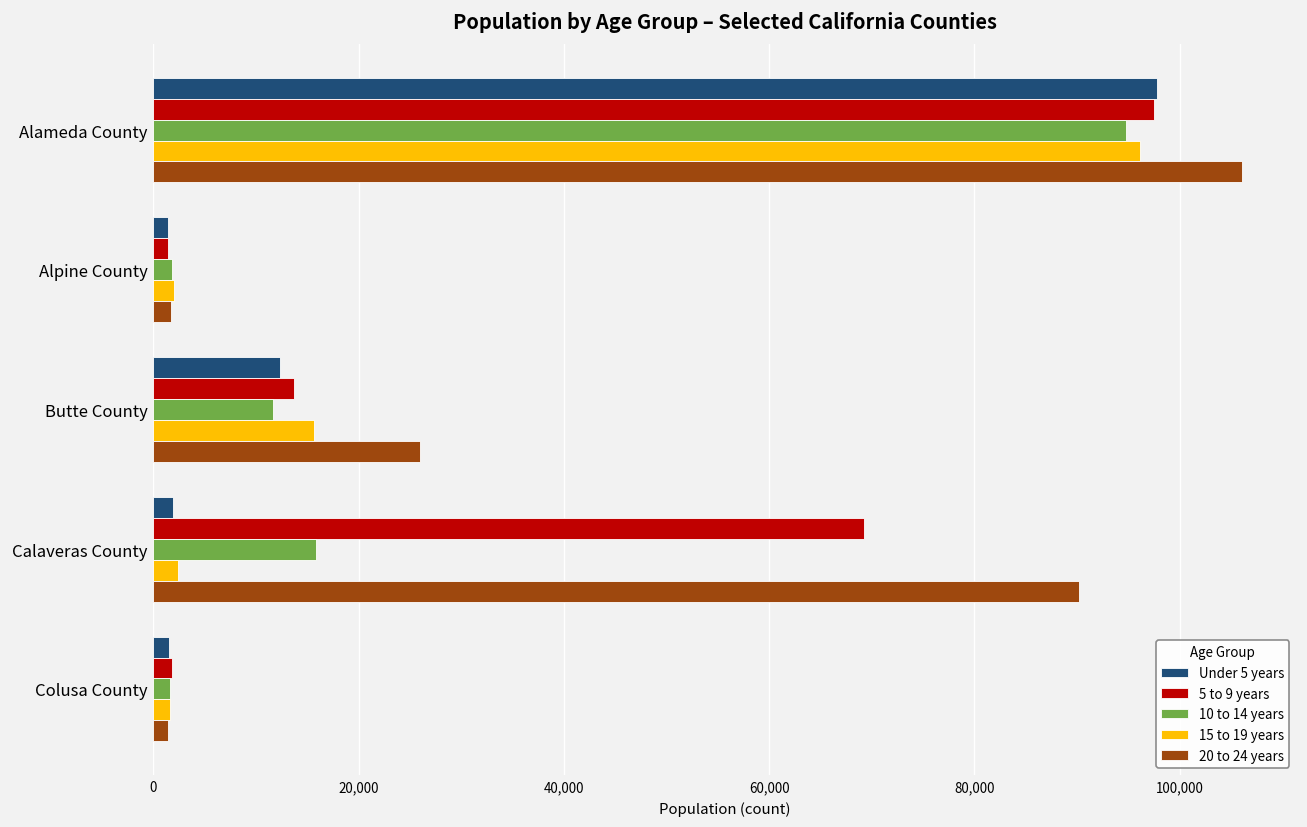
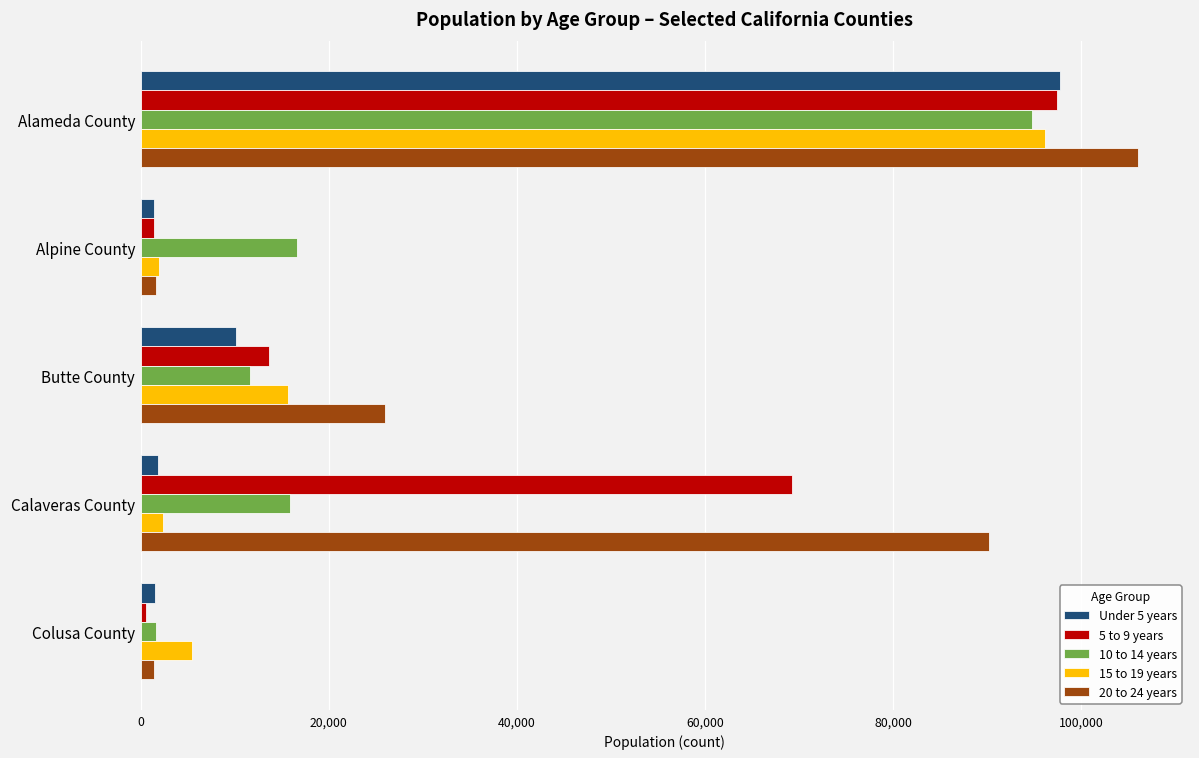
10 to 14 years, Alpine County: 2,000 -> 17,000
Under 5 years, Butte County: 12,000 -> 10,000
5 to 9 years, Colusa County: 2,000 -> 1,000
15 to 19 years, Colusa County: 2,000 -> 5,000
